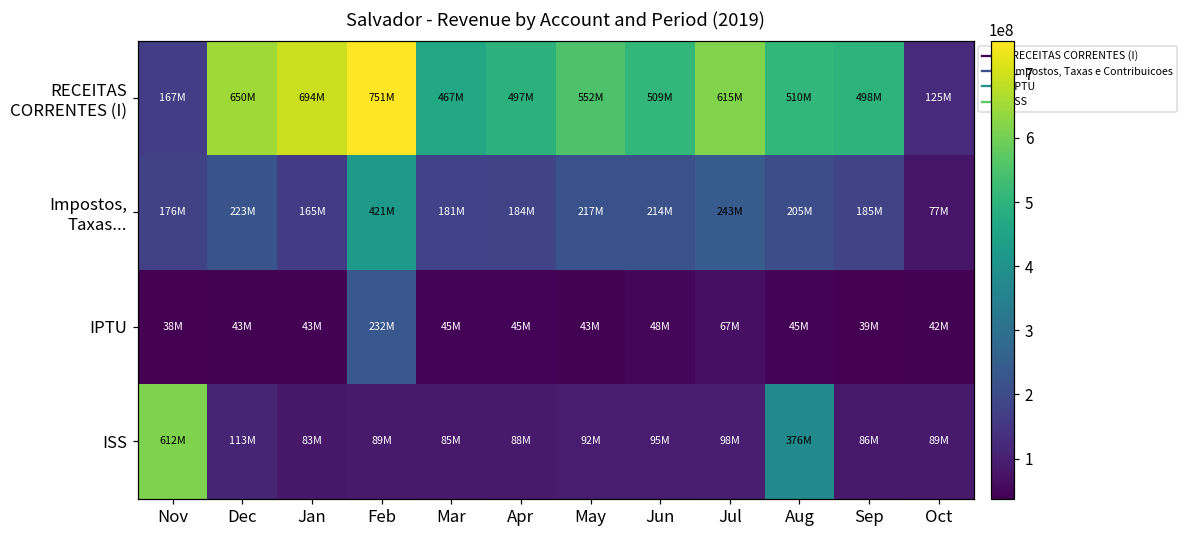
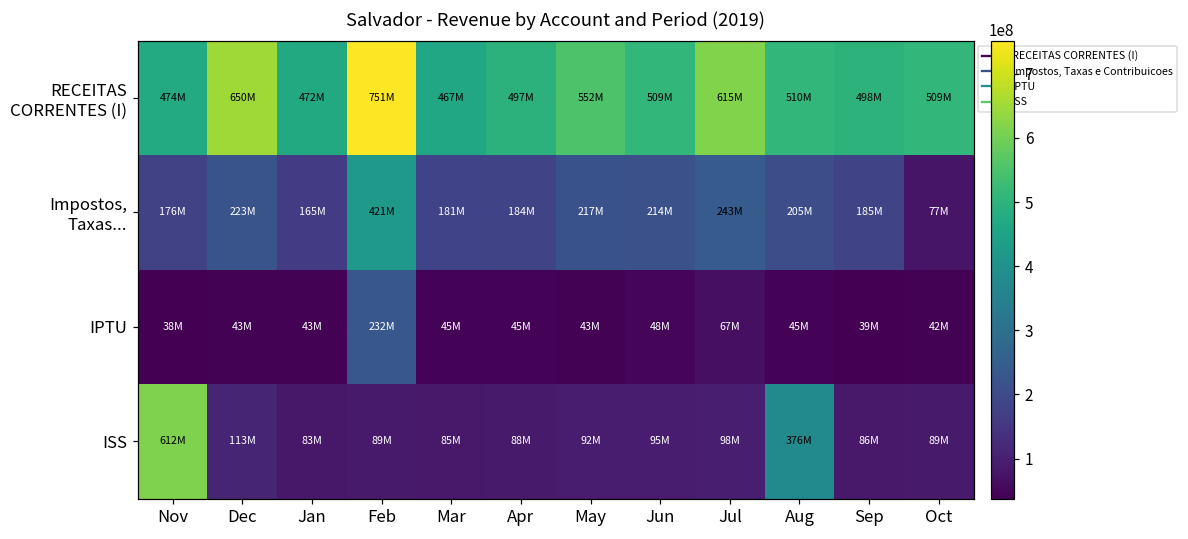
RECEITAS CORRENTES (I), Nov: 167M -> 474M
RECEITAS CORRENTES (I), Jan: 694M -> 472M
RECEITAS CORRENTES (I), Oct: 125M -> 509M
